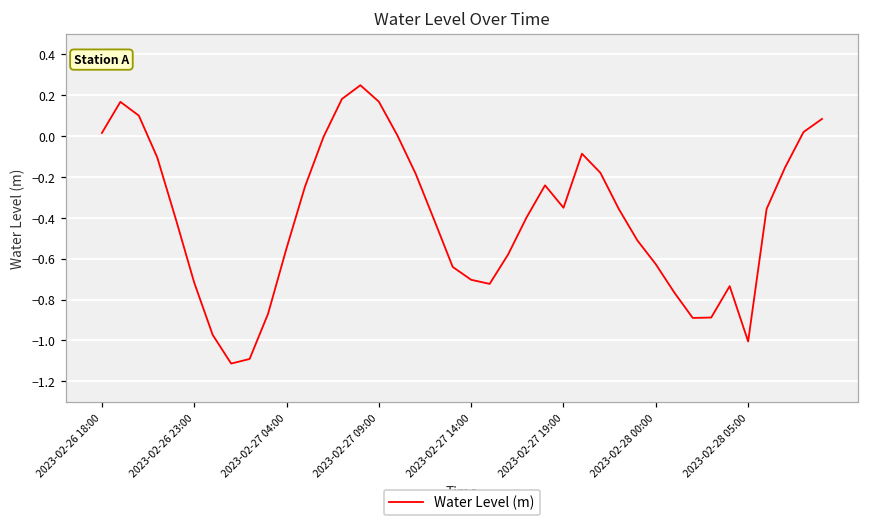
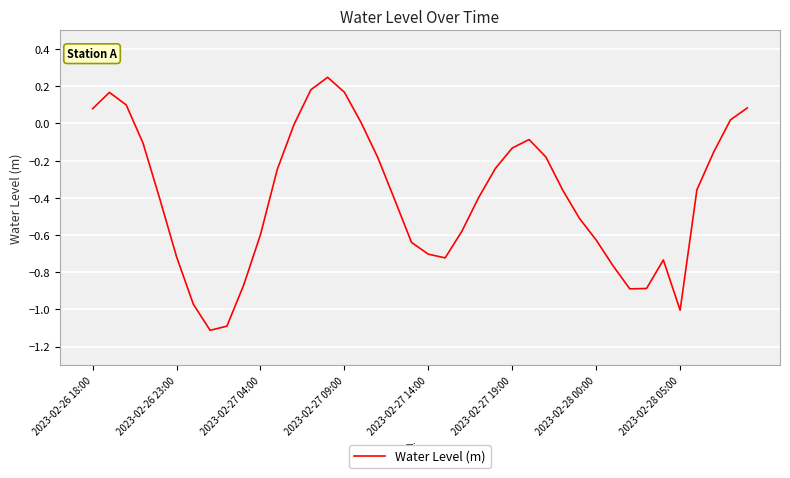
2023-02-26 18:00: 0.01 -> 0.08
2023-02-27 04:00: -0.55 -> -0.60
2023-02-27 19:00: -0.35 -> -0.13
